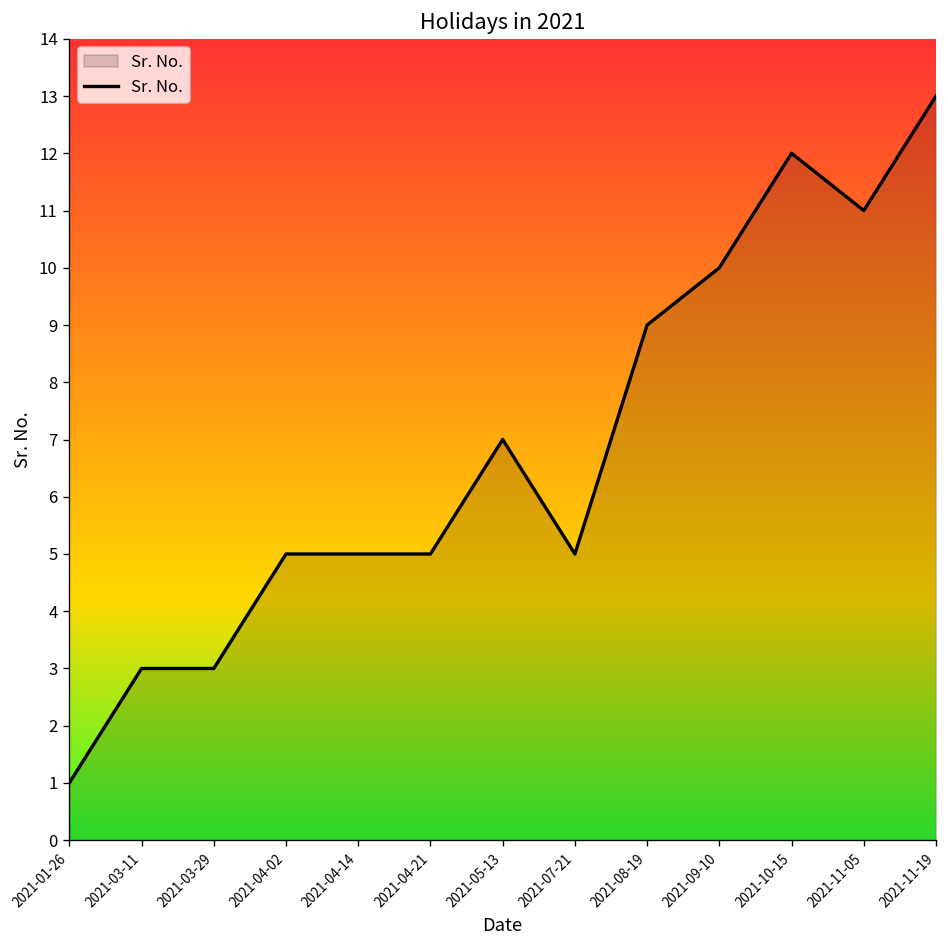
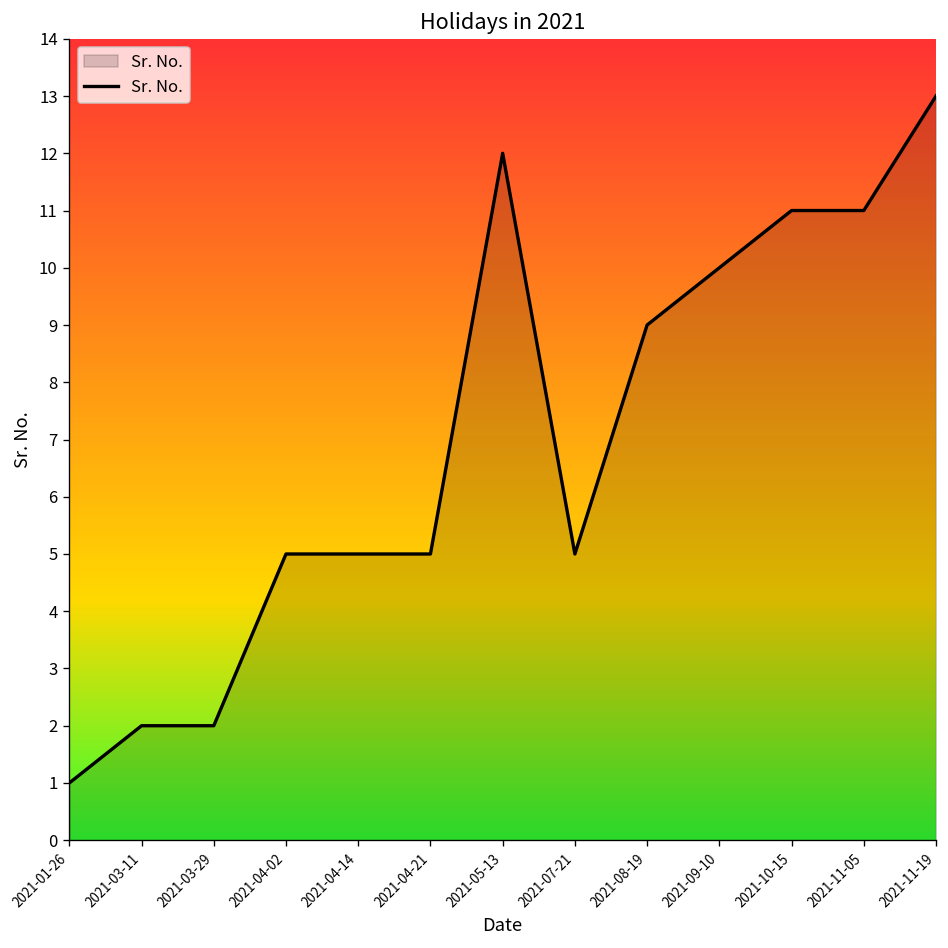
2021-03-11: 3 -> 2
2021-03-29: 3 -> 2
2021-05-13: 7 -> 12
2021-10-15: 12 -> 11
